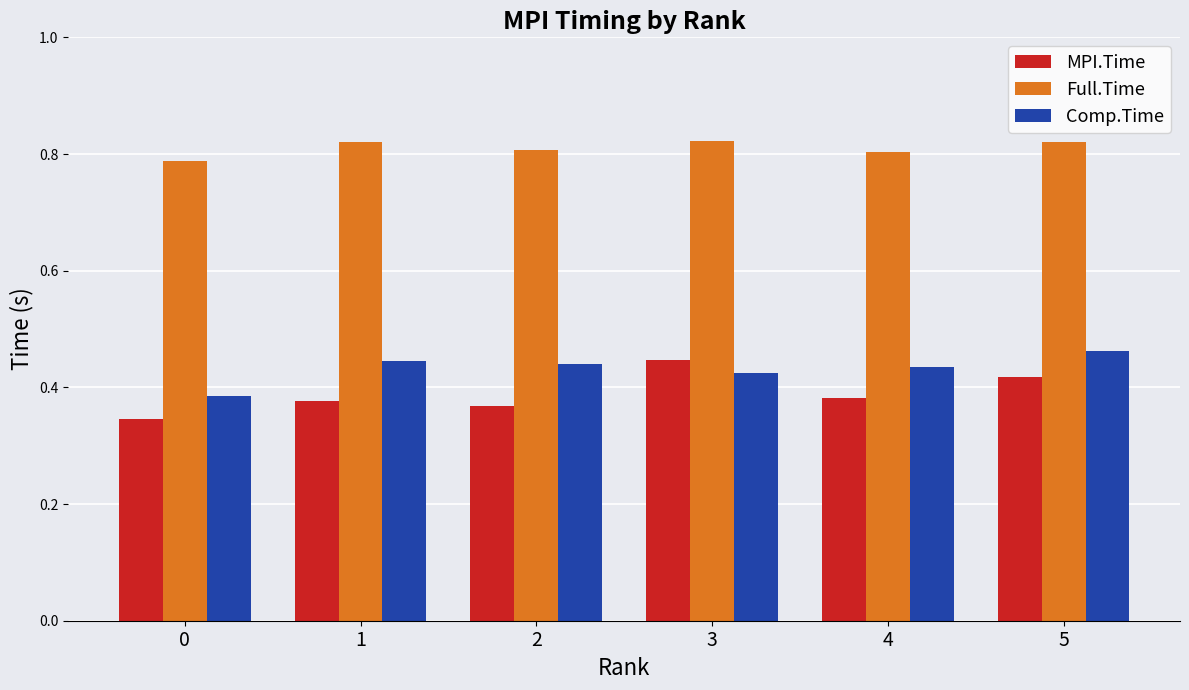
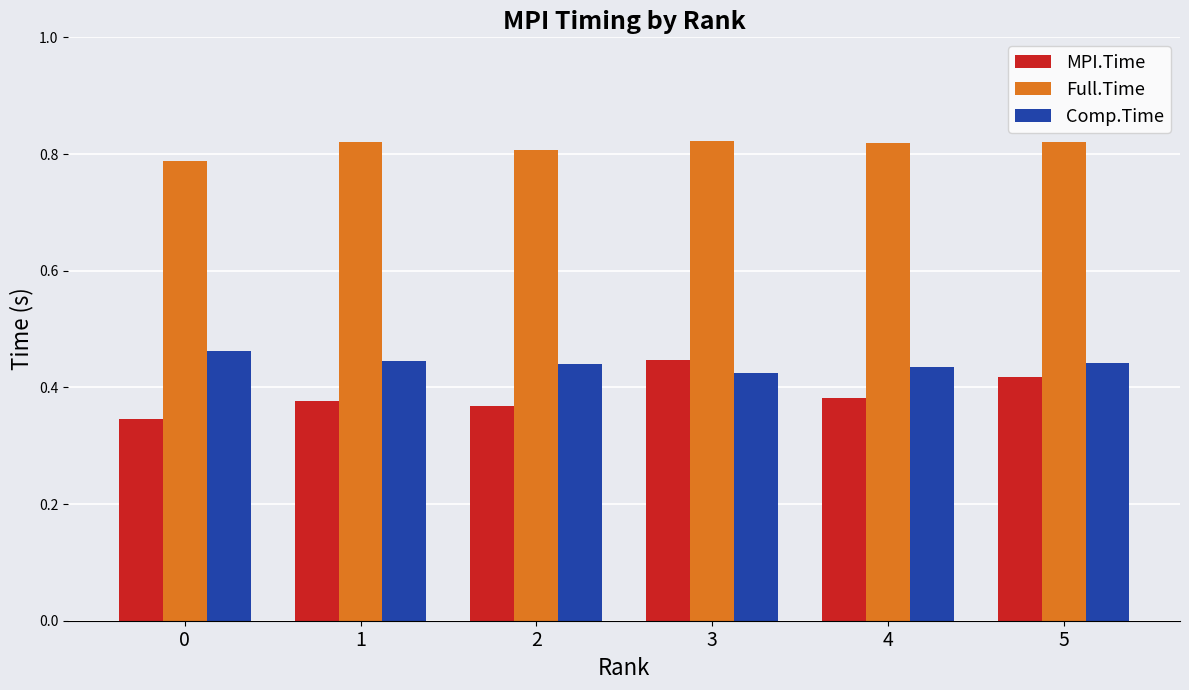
Comp.Time, 0: 0.38 -> 0.46
Full.Time, 4: 0.80 -> 0.82
Comp.Time, 5: 0.46 -> 0.44
